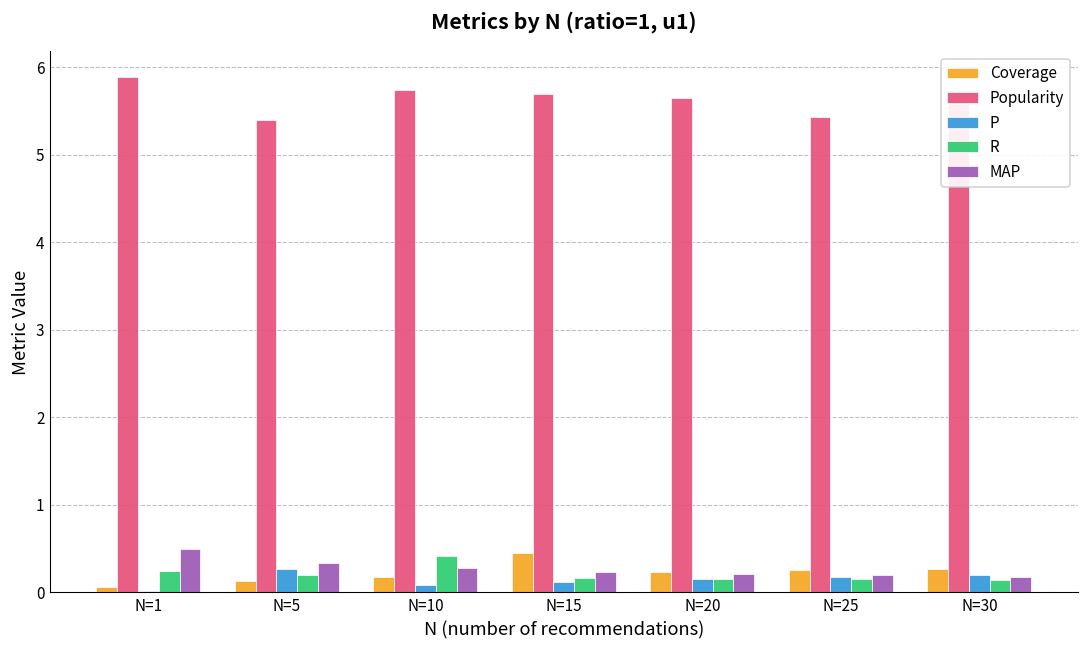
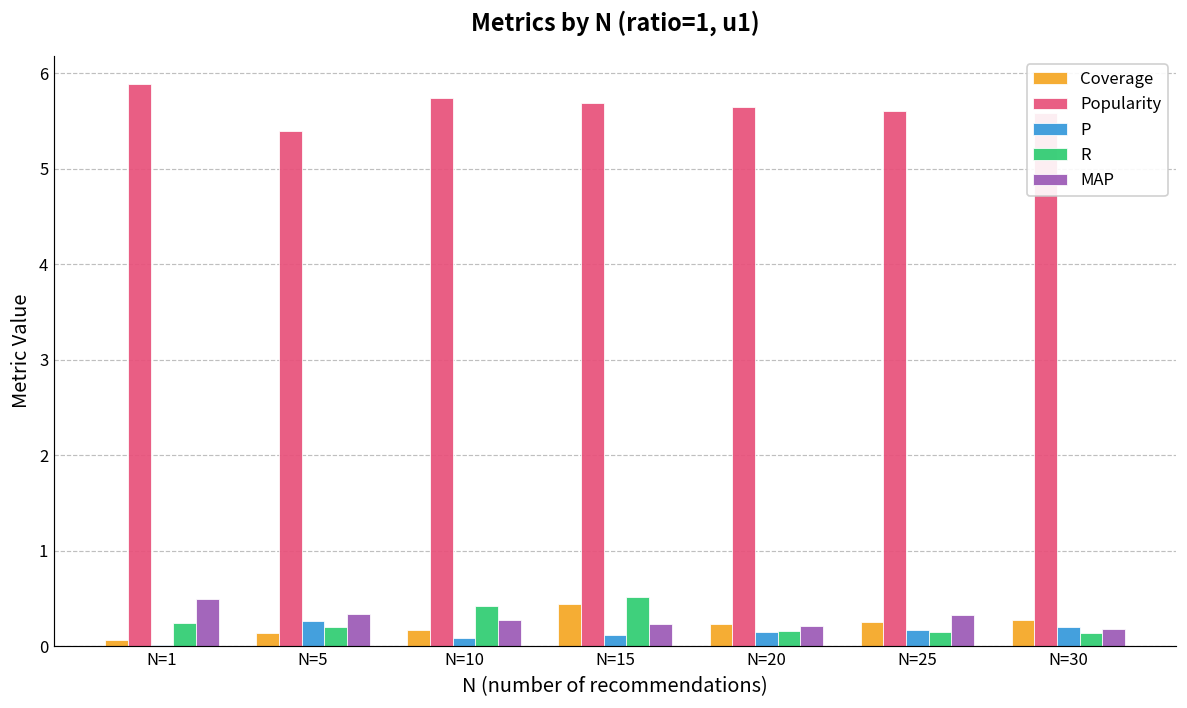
R, N=15: 0.2 -> 0.5
Popularity, N=25: 5.4 -> 5.6
MAP, N=25: 0.2 -> 0.3
